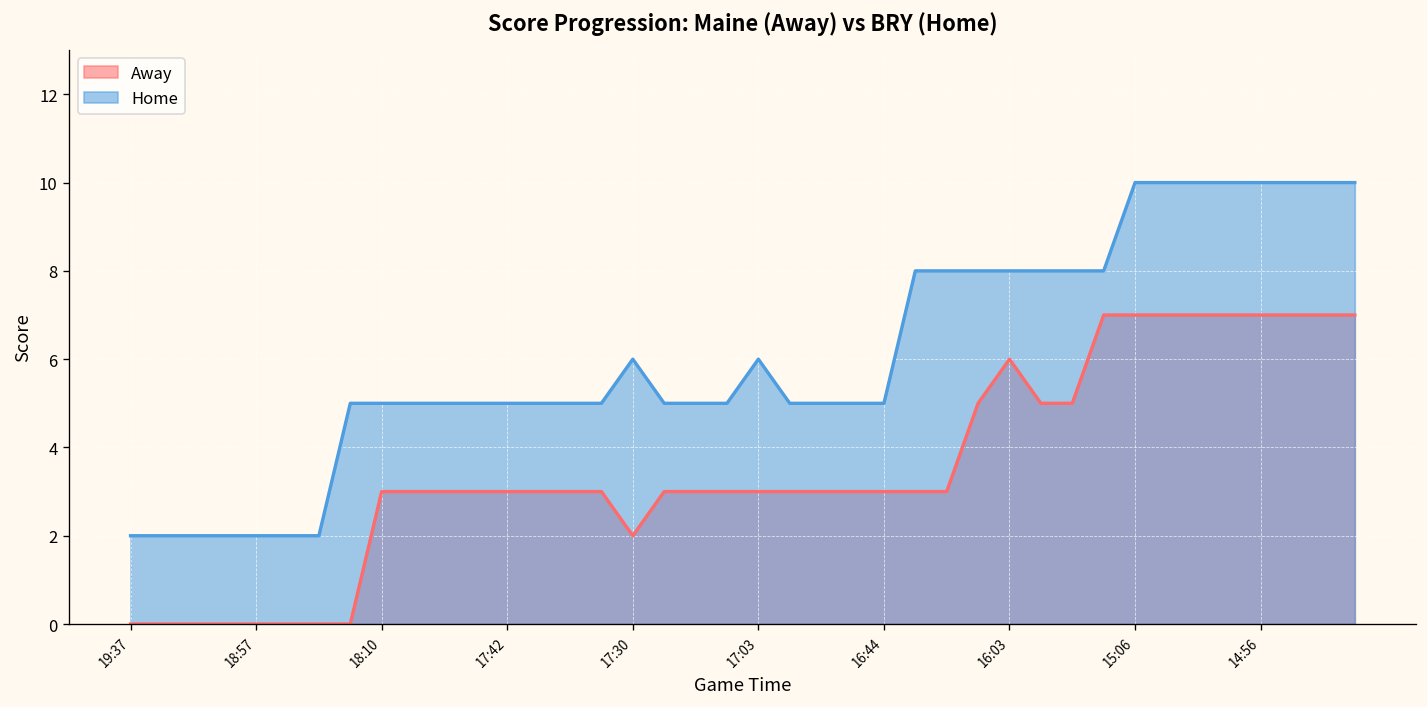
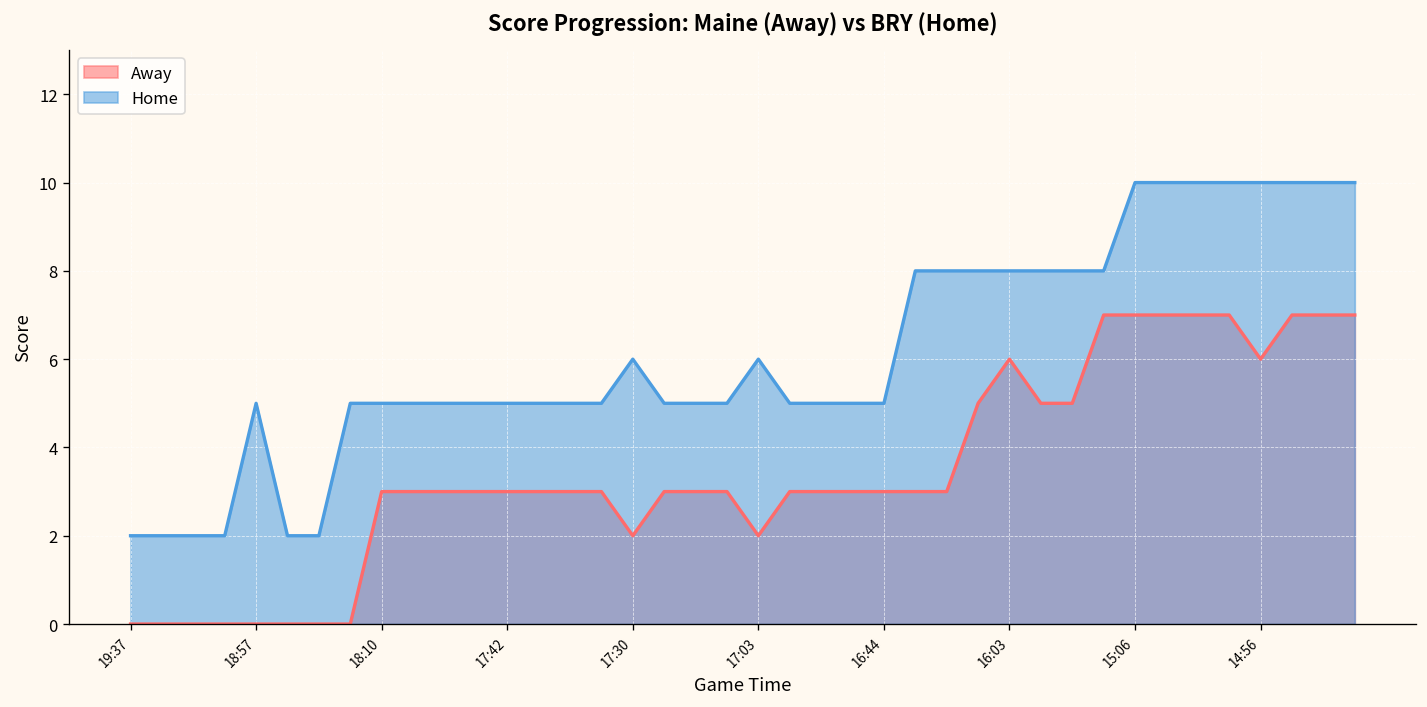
Home, 18:57: 2 -> 5
Away, 17:03: 3 -> 2
Away, 14:56: 7 -> 6
